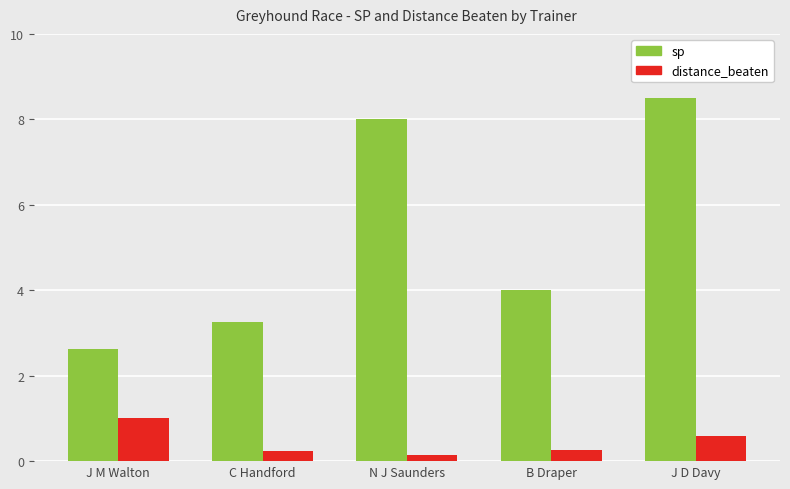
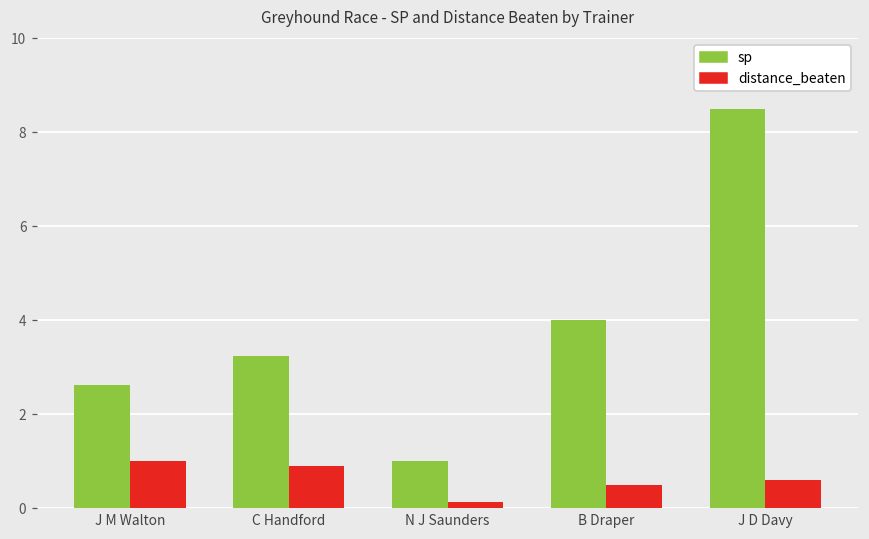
distance_beaten, C Handford: 0.2 -> 0.9
sp, N J Saunders: 8 -> 1
distance_beaten, B Draper: 0.3 -> 0.5
